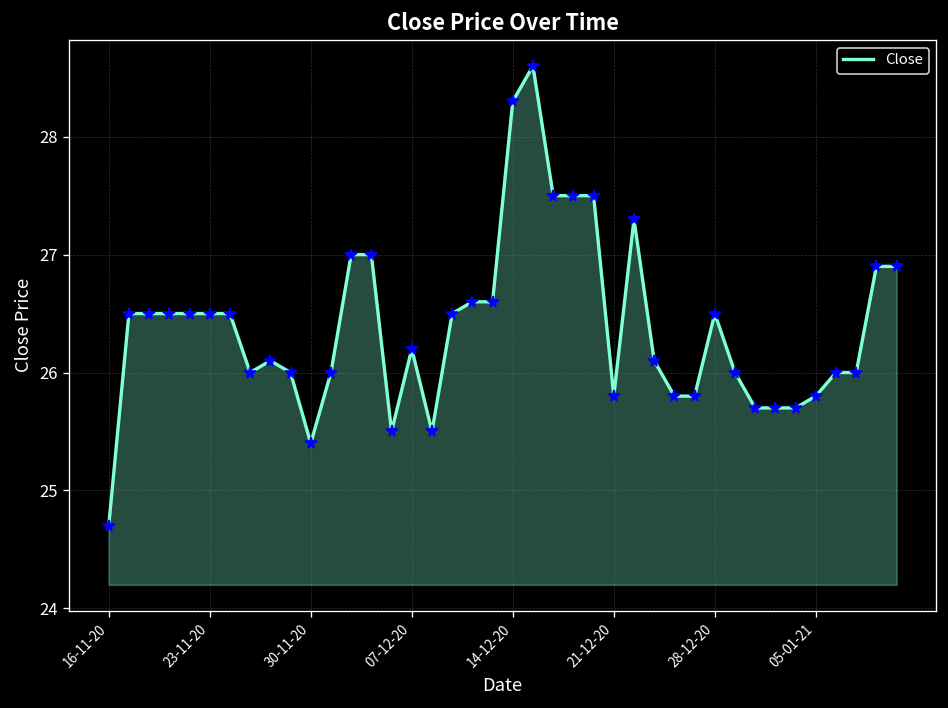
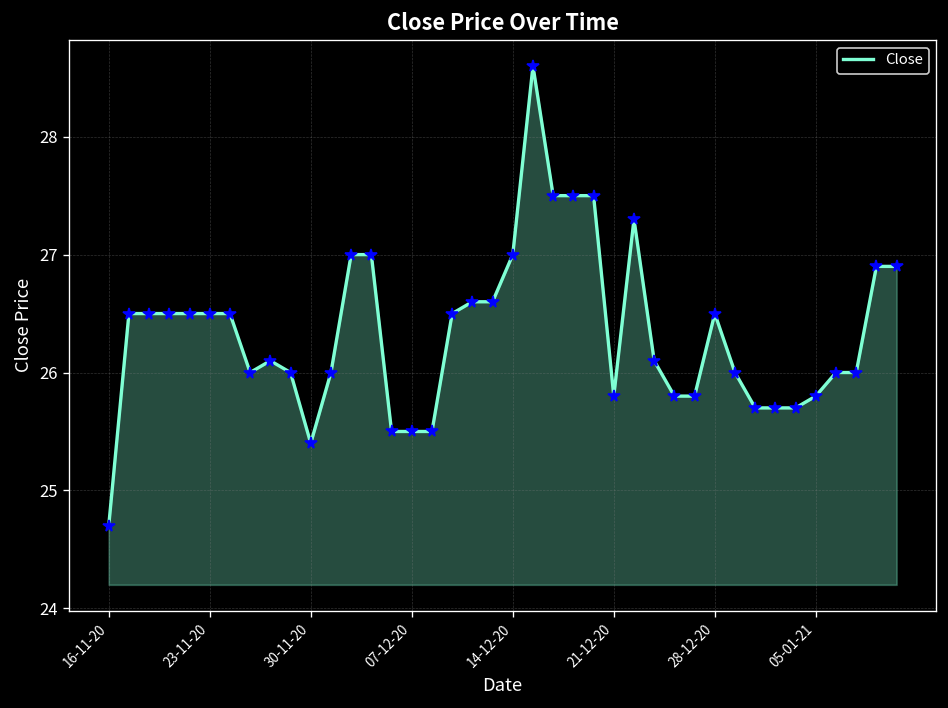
07-12-20: 26.2 -> 25.5
14-12-20: 28.3 -> 27.0
